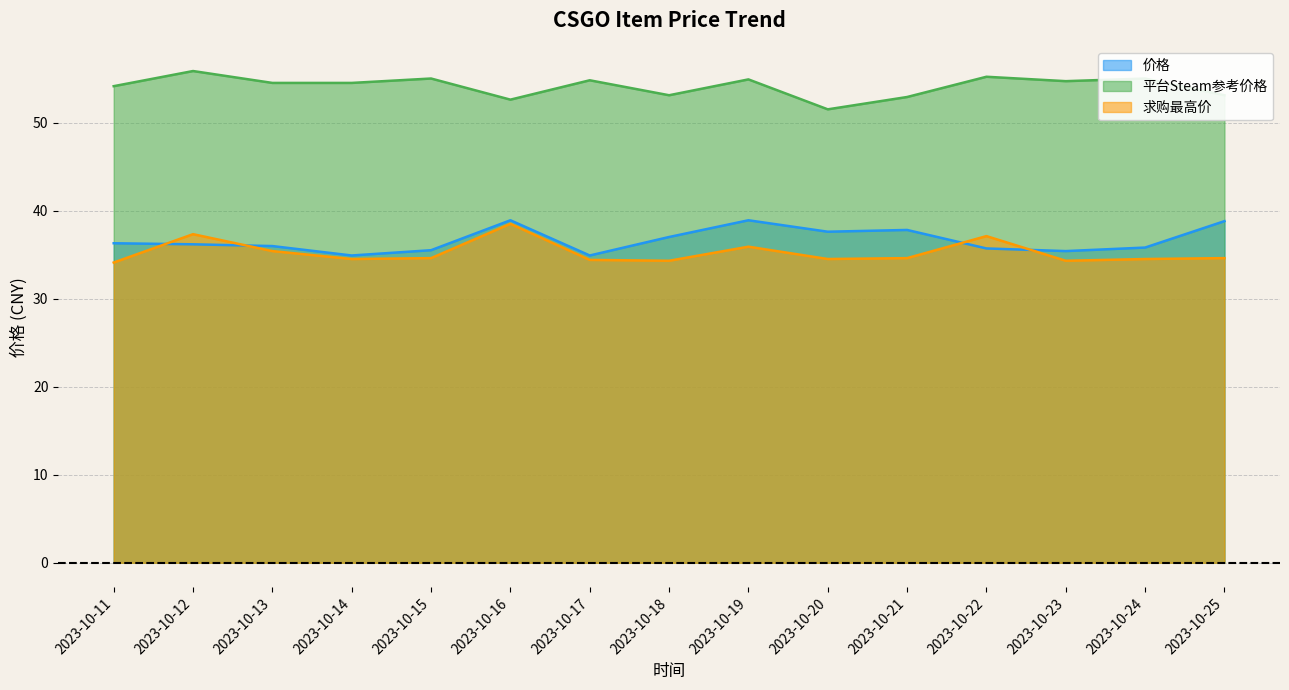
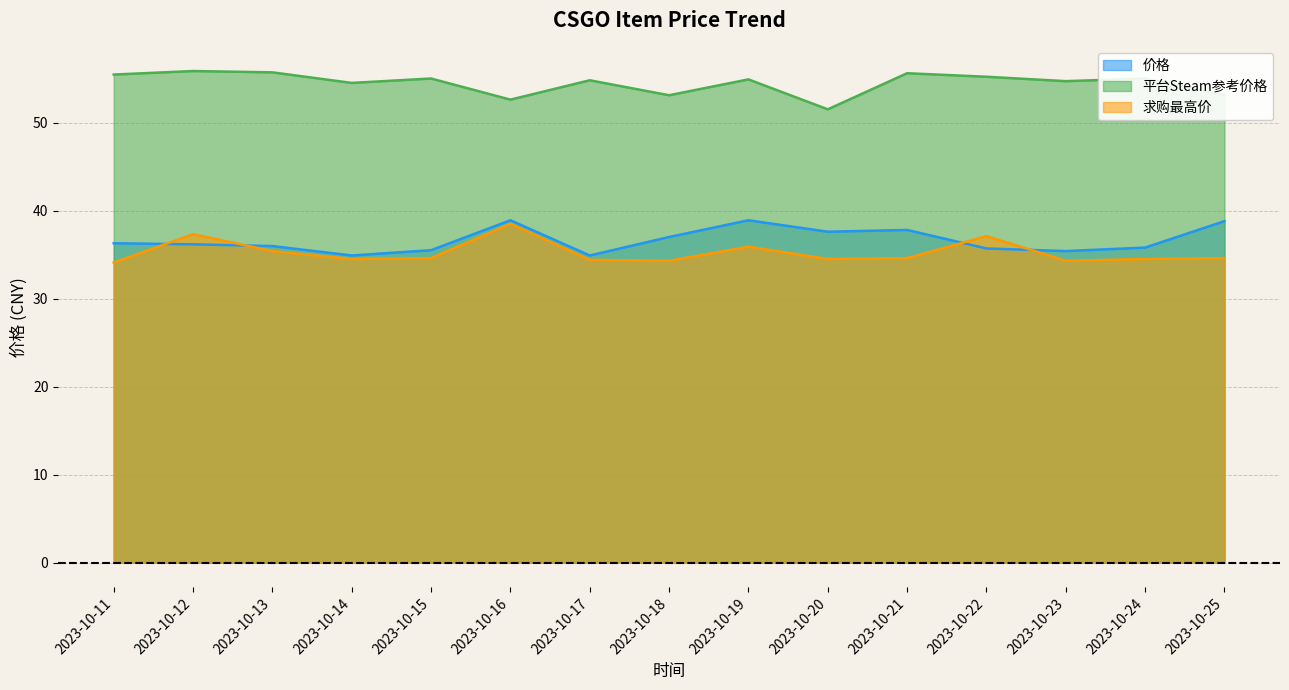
平台Steam参考价格, 2023-10-11: 54 -> 55
平台Steam参考价格, 2023-10-13: 55 -> 56
平台Steam参考价格, 2023-10-21: 53 -> 56
